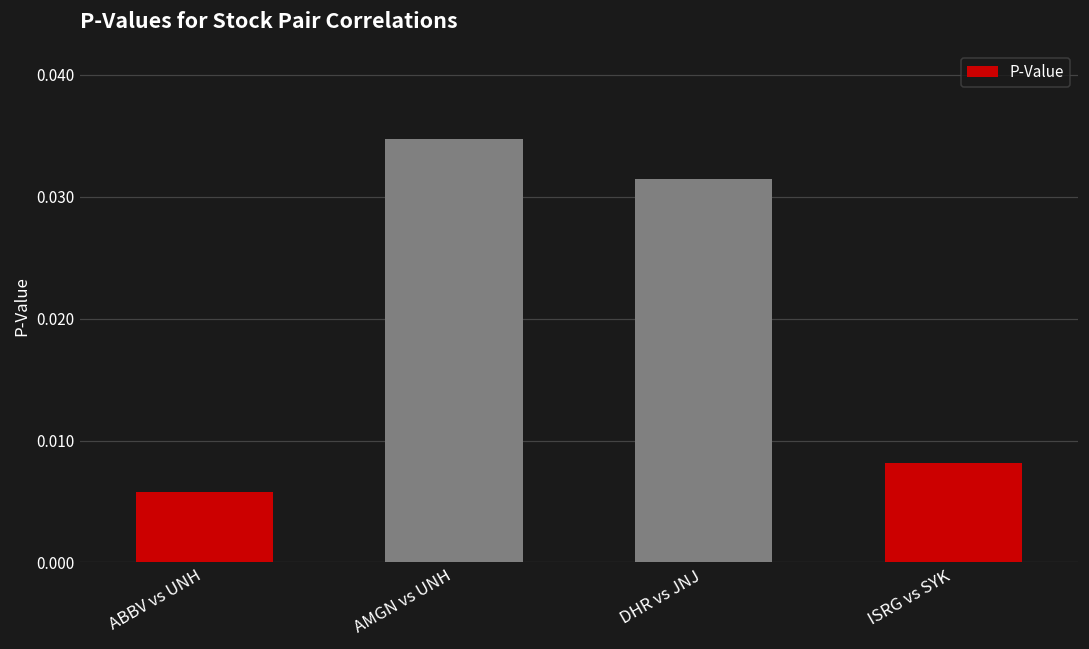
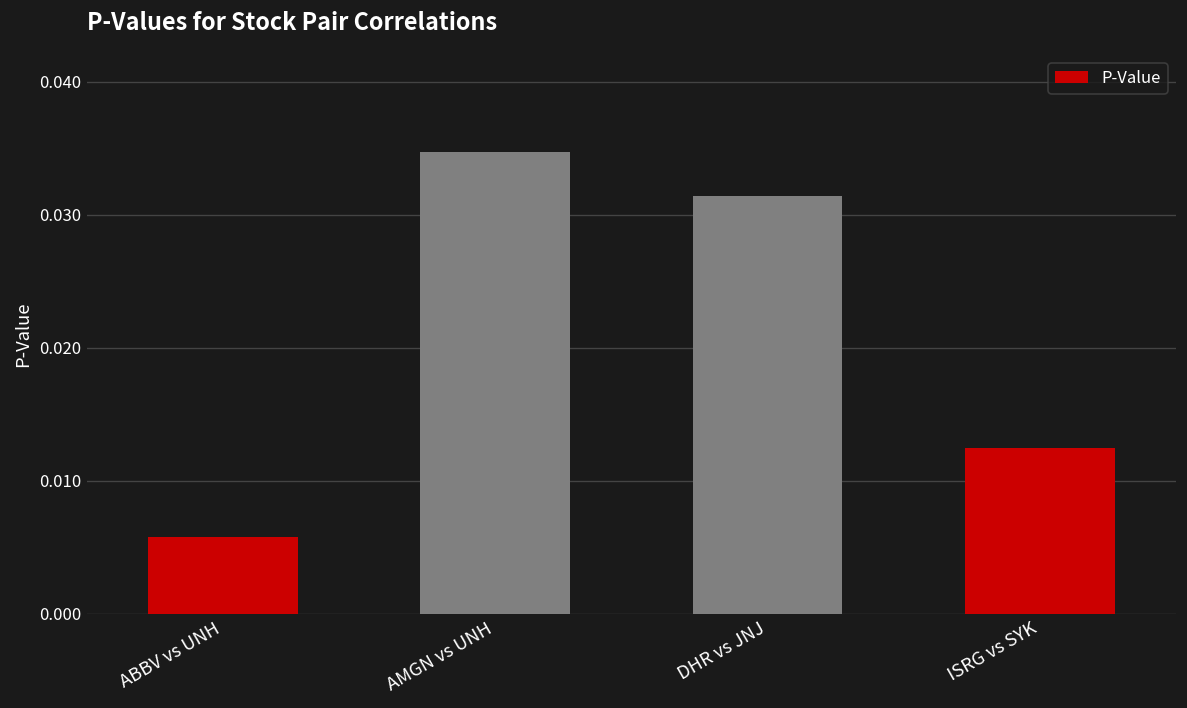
ISRG vs SYK: 0.0082 -> 0.0125
